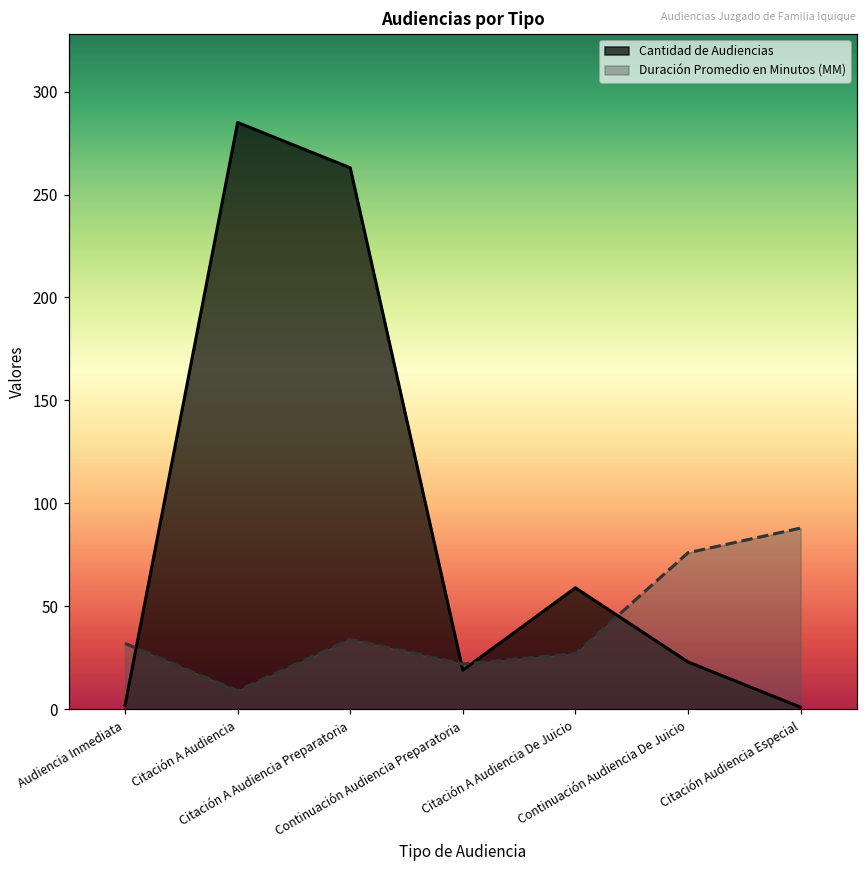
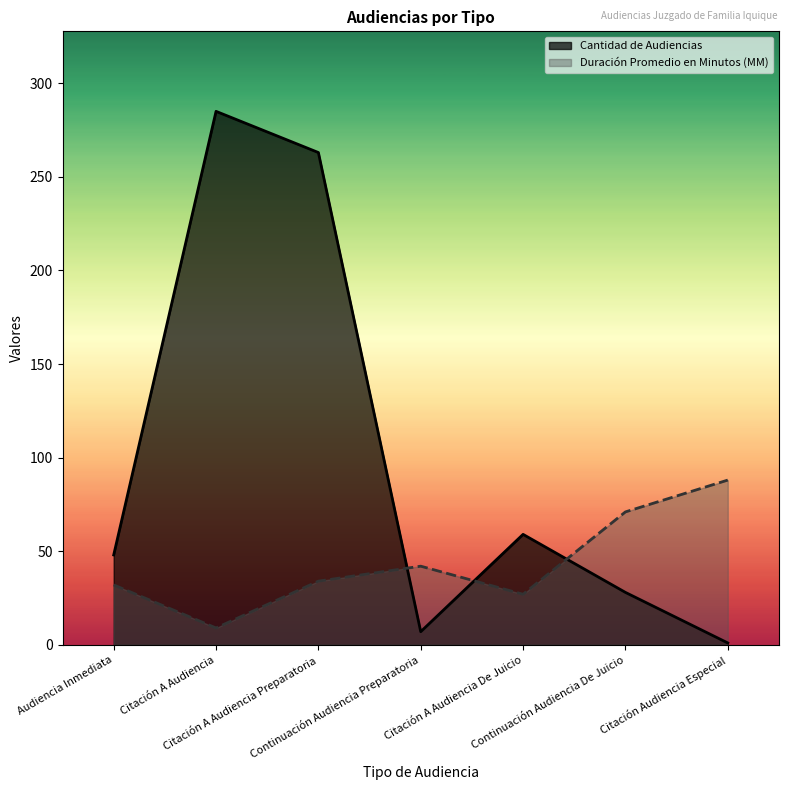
Cantidad de Audiencias, Audiencia Inmediata: 2 -> 48
Cantidad de Audiencias, Continuación Audiencia Preparatoria: 19 -> 7
Duración Promedio en Minutos (MM), Continuación Audiencia Preparatoria: 22 -> 42
Cantidad de Audiencias, Continuación Audiencia De Juicio: 23 -> 28
Duración Promedio en Minutos (MM), Continuación Audiencia De Juicio: 76 -> 71
